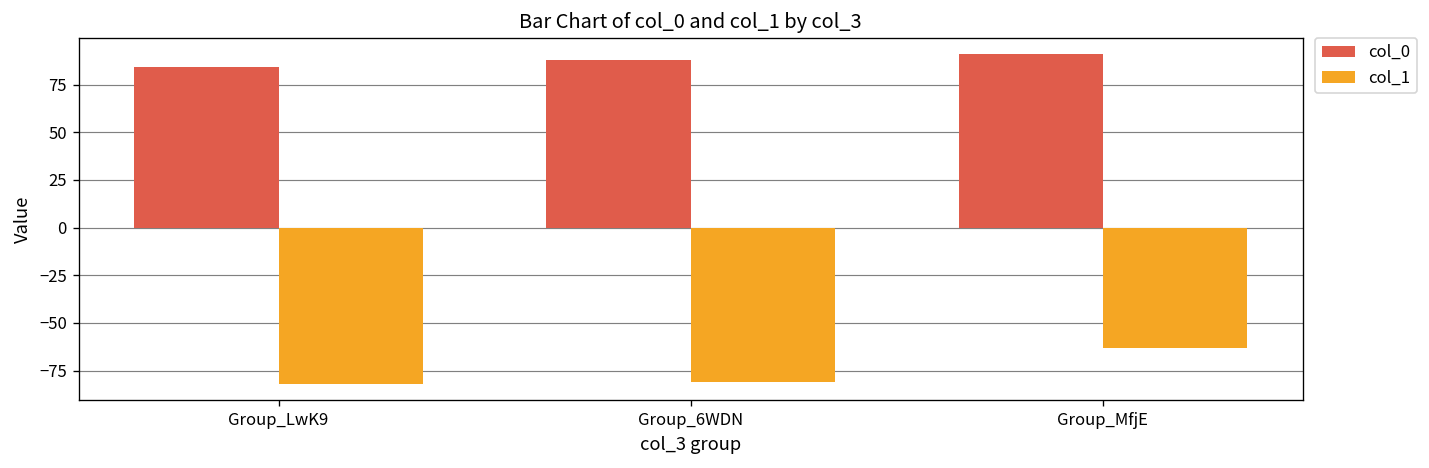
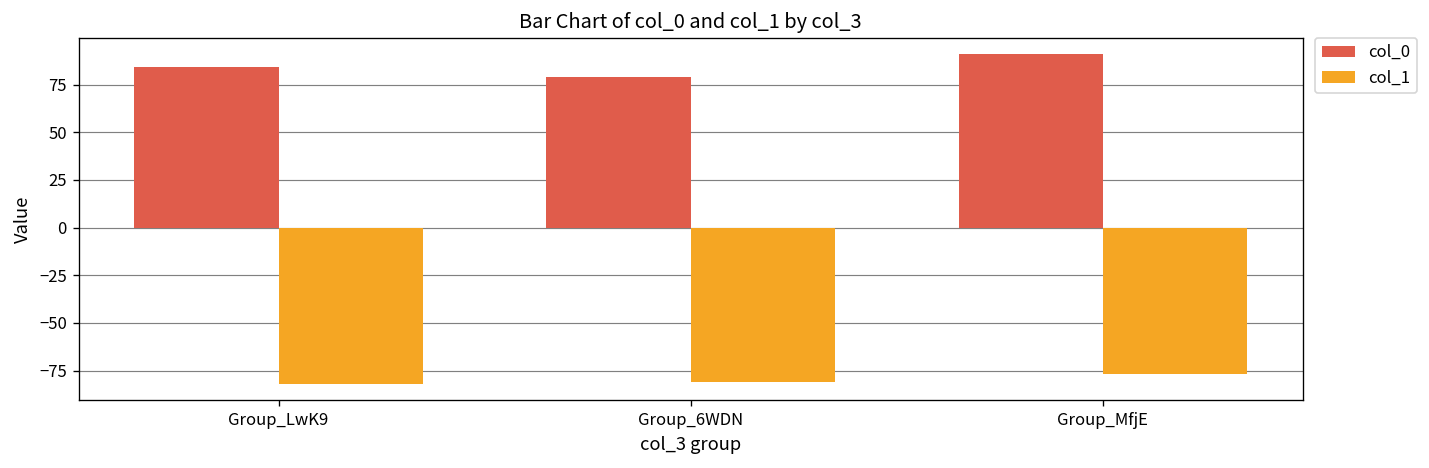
col_0, Group_6WDN: 88 -> 79
col_1, Group_MfjE: -63 -> -77
